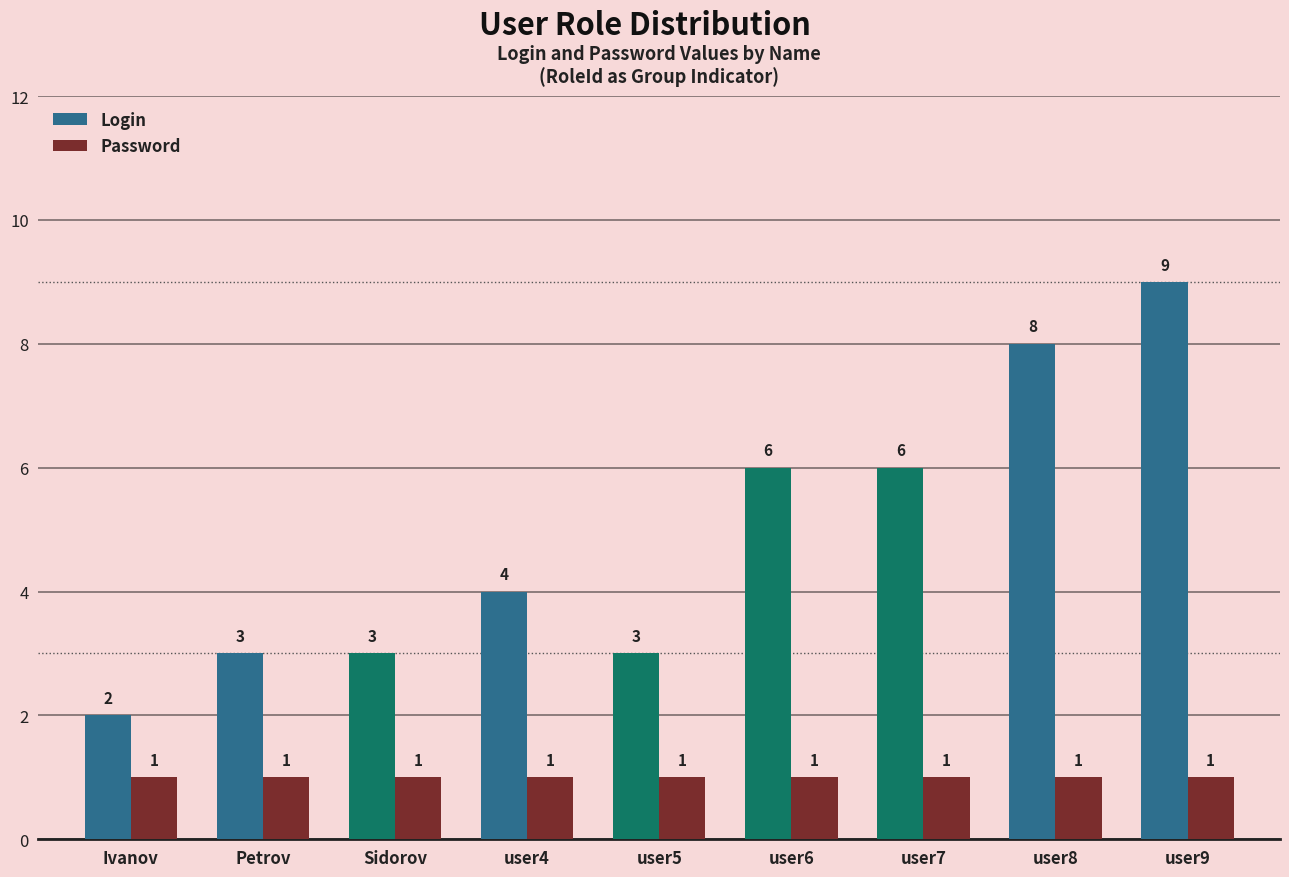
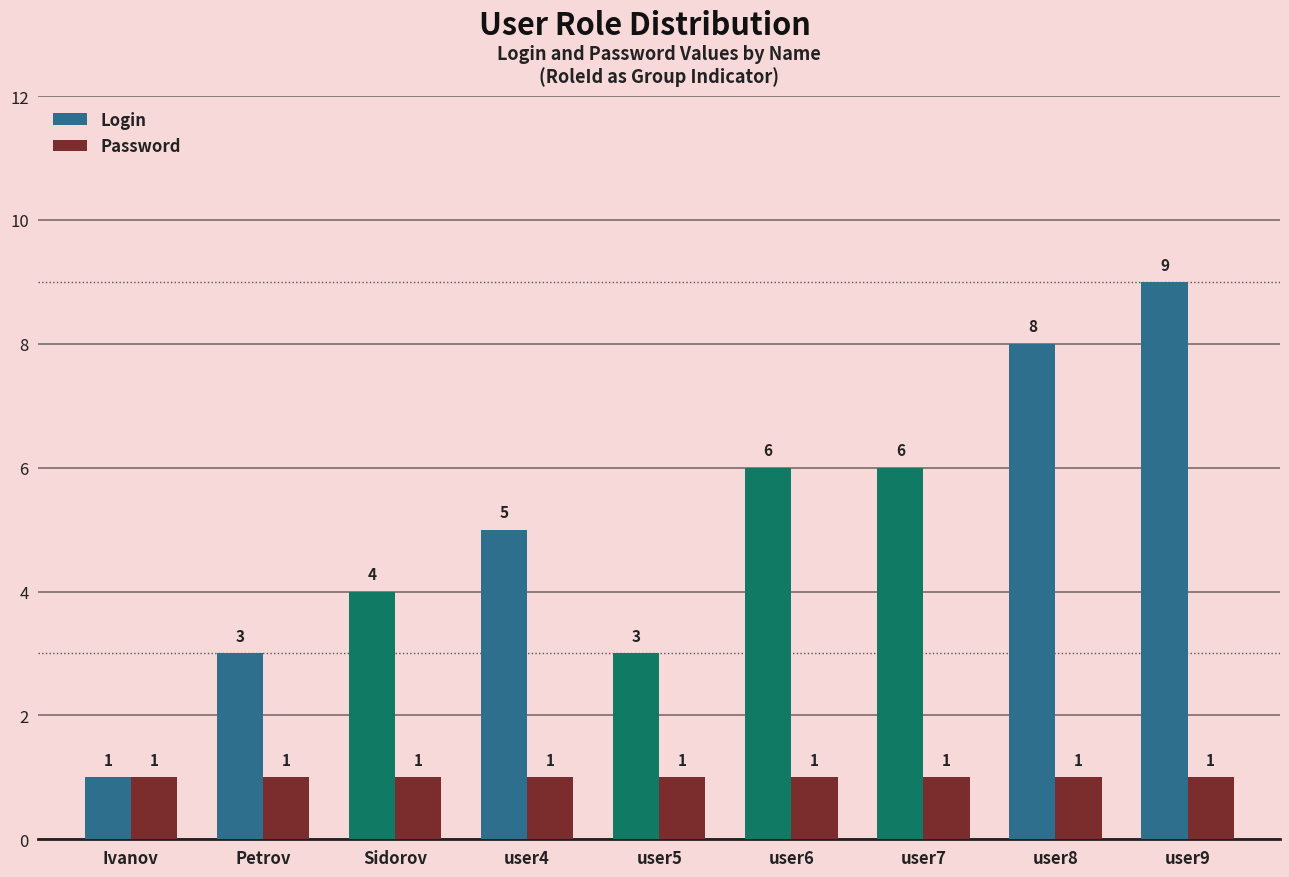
Login, Ivanov: 2 -> 1
Login, Sidorov: 3 -> 4
Login, user4: 4 -> 5
